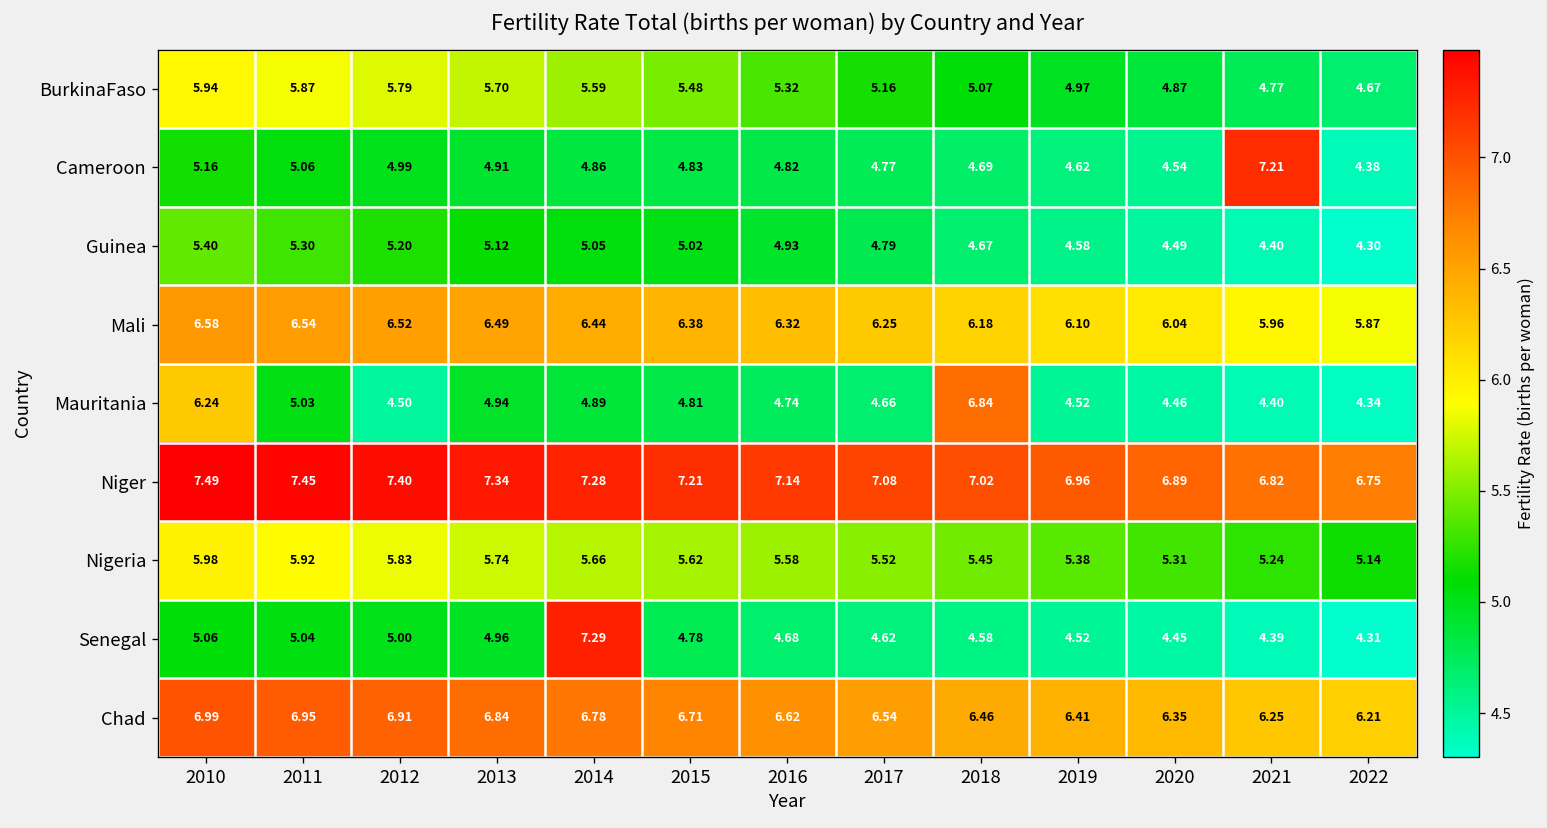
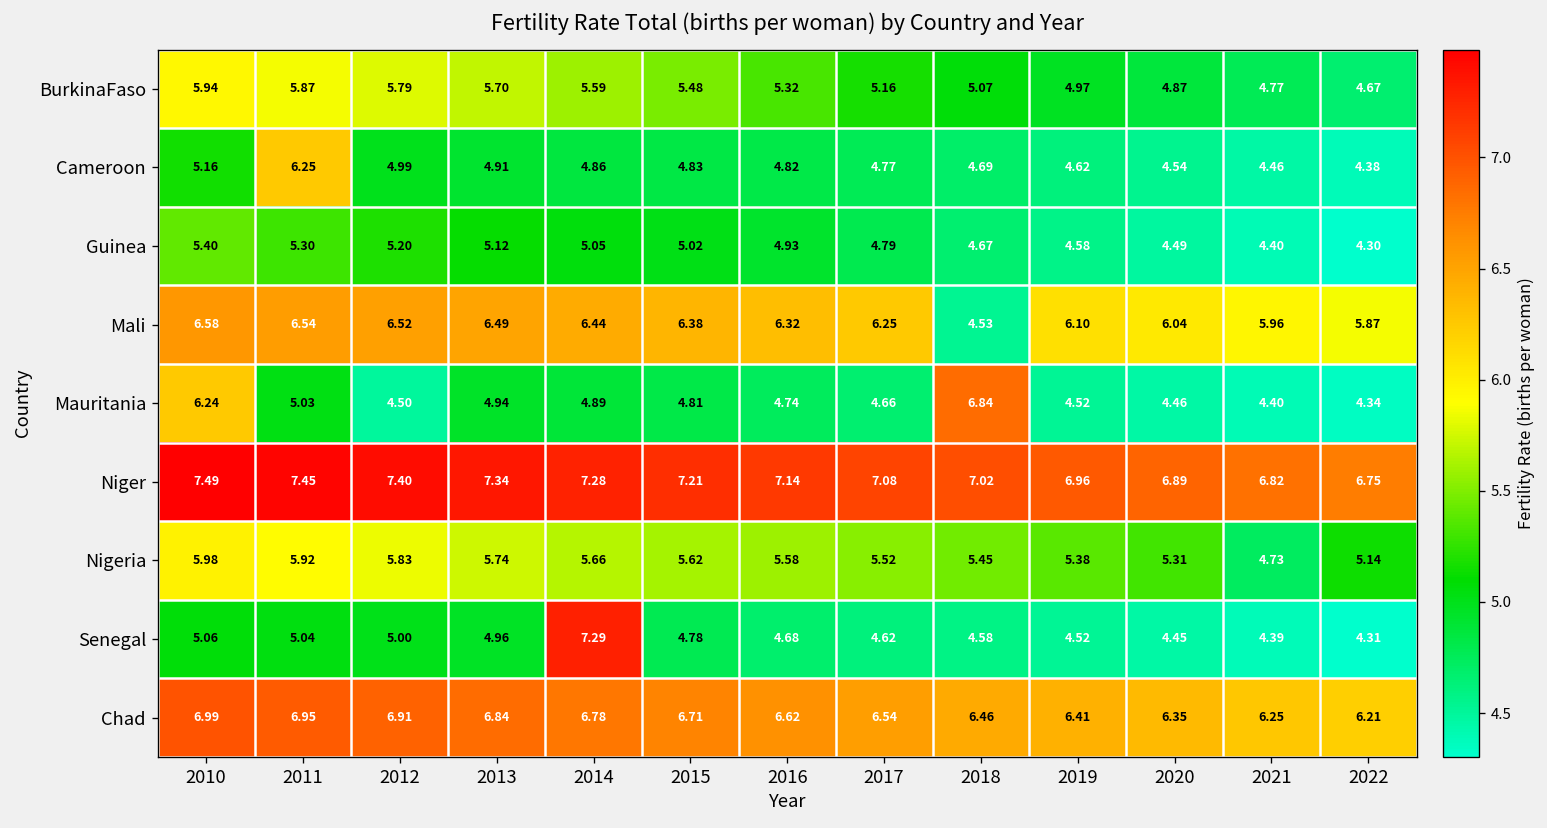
Cameroon, 2011: 5.06 -> 6.25
Cameroon, 2021: 7.21 -> 4.46
Mali, 2018: 6.18 -> 4.53
Nigeria, 2021: 5.24 -> 4.73
